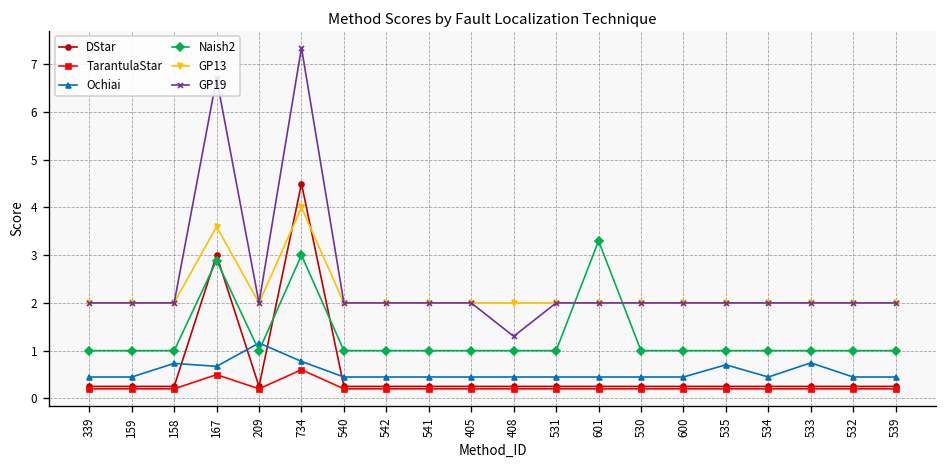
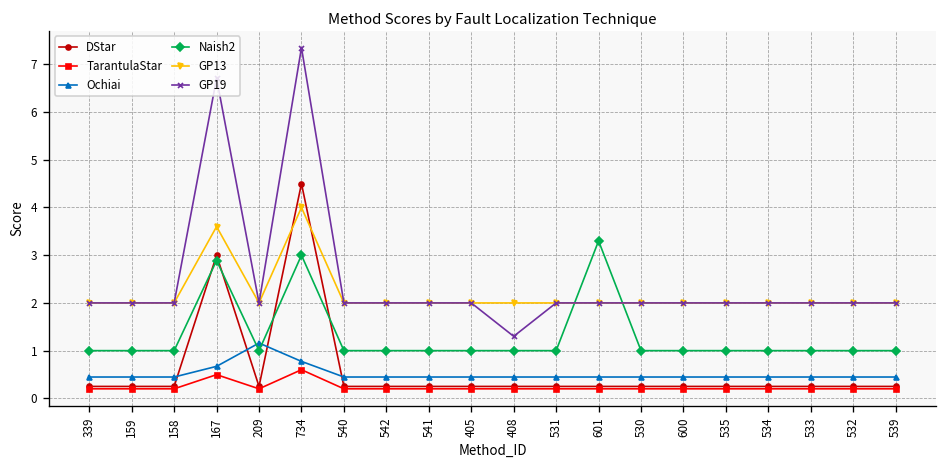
Ochiai, 158: 0.7 -> 0.4
Ochiai, 535: 0.7 -> 0.4
Ochiai, 533: 0.7 -> 0.4
